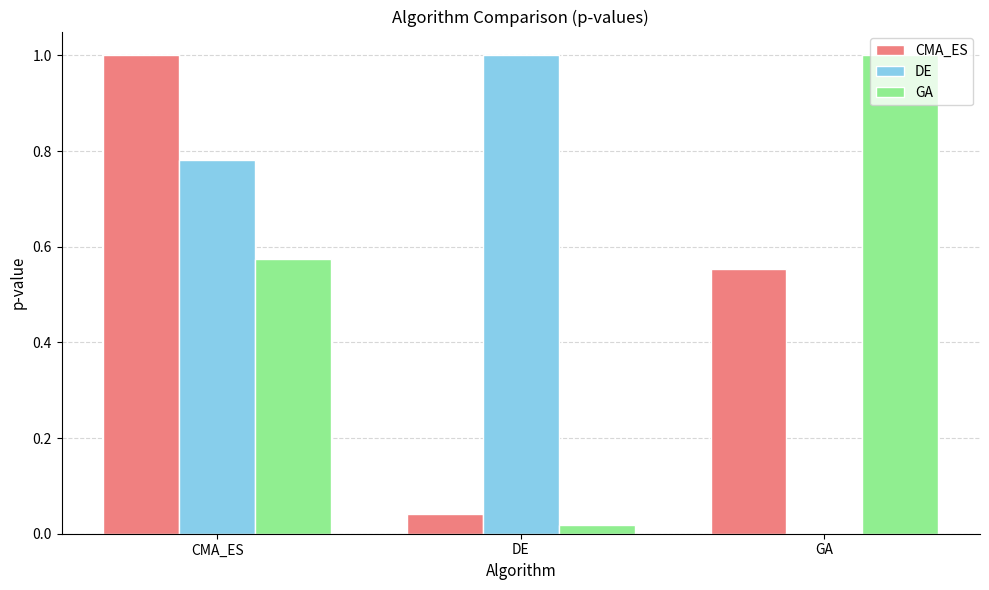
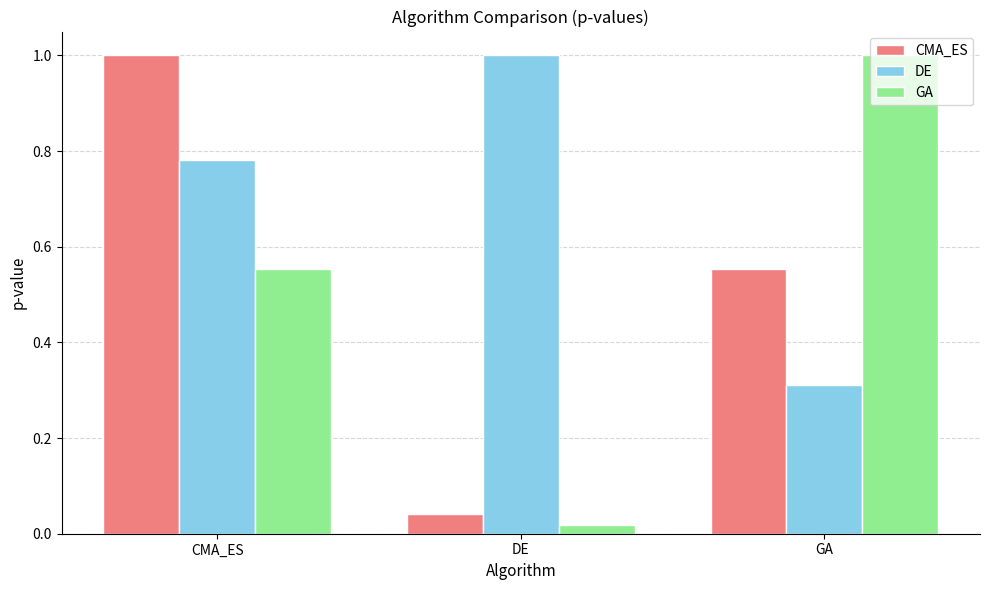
GA, CMA_ES: 0.57 -> 0.55
DE, GA: 0.00 -> 0.31
